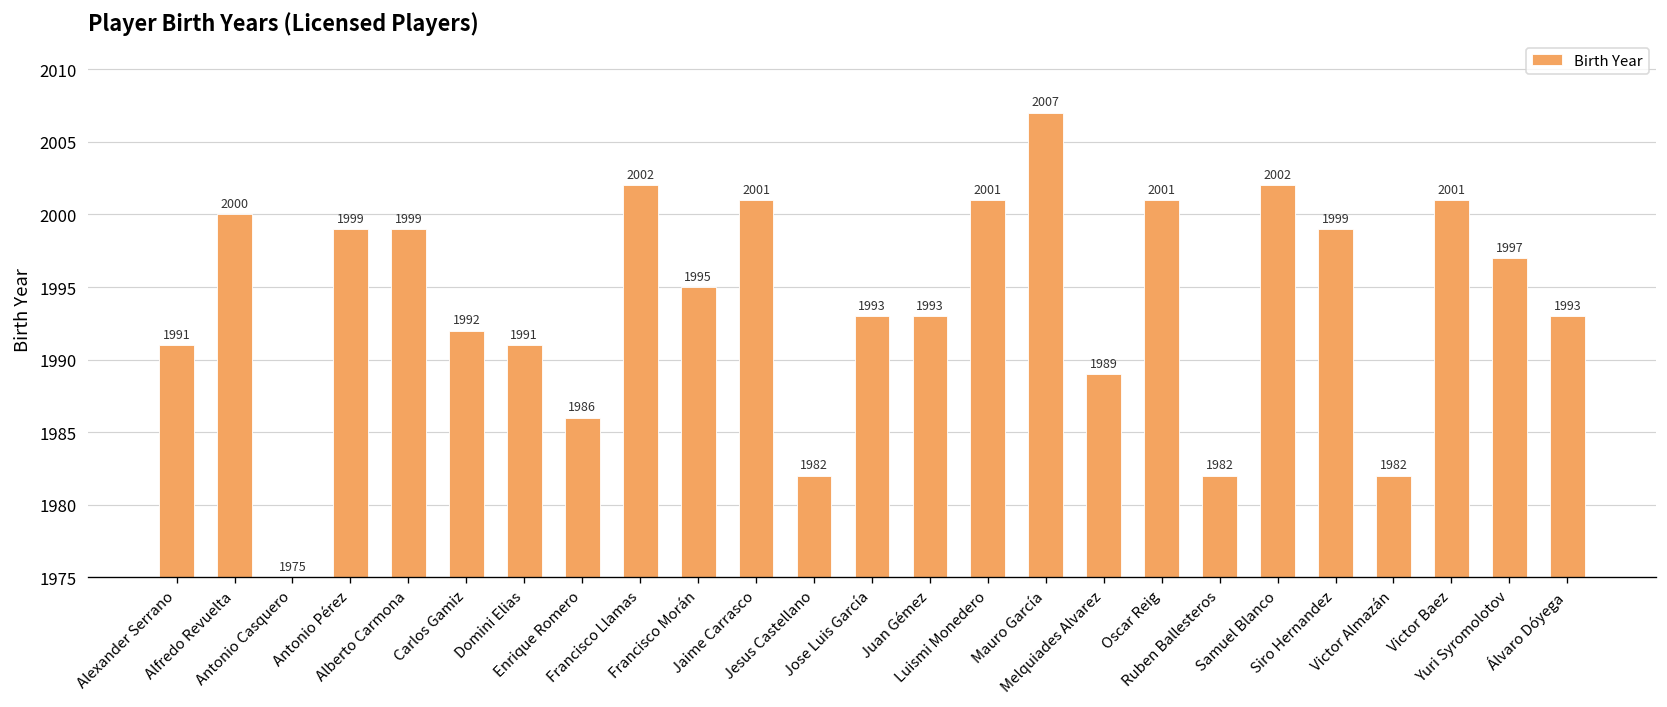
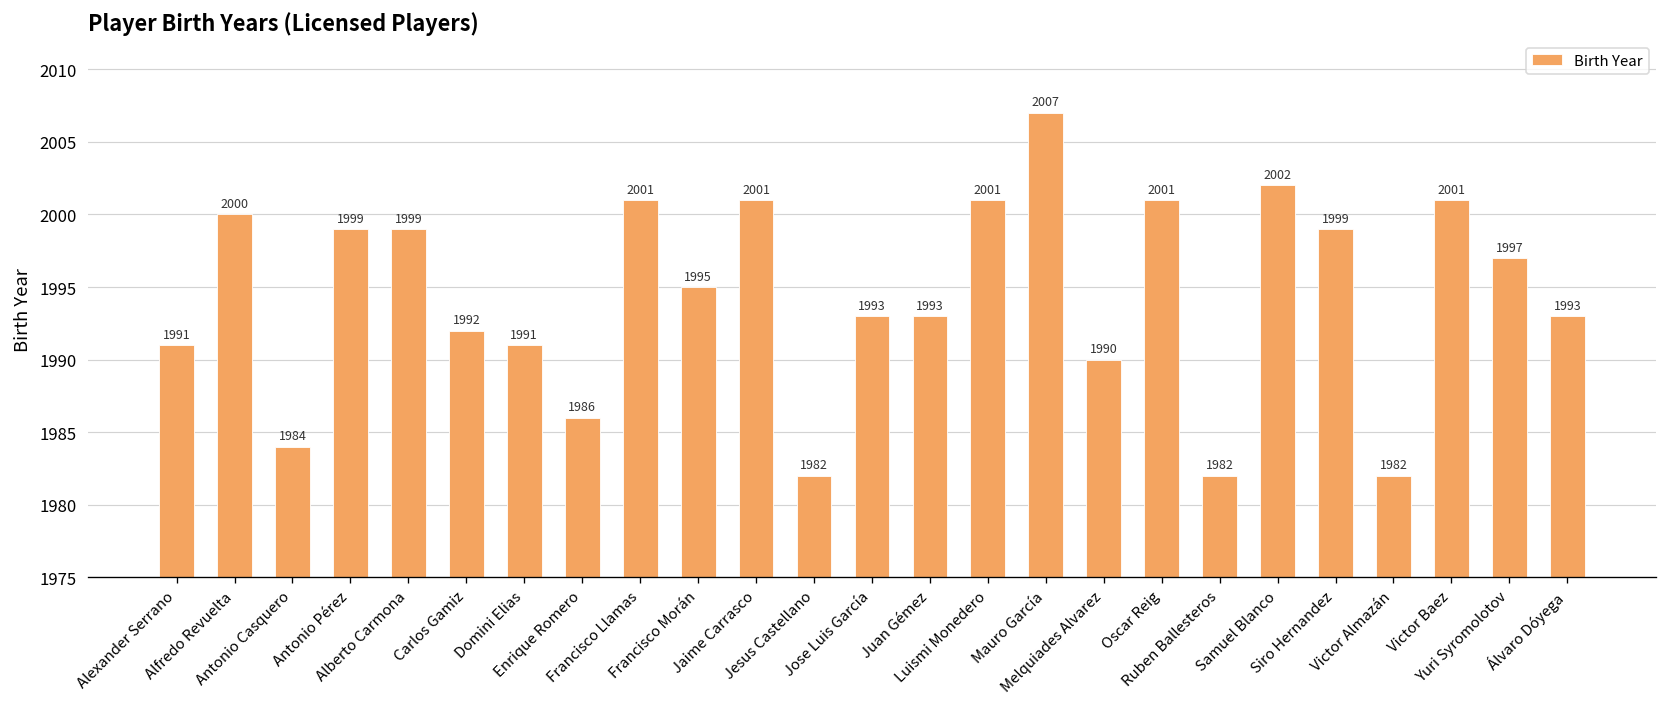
Antonio Casquero: 1975 -> 1984
Francisco Llamas: 2002 -> 2001
Melquiades Alvarez: 1989 -> 1990
